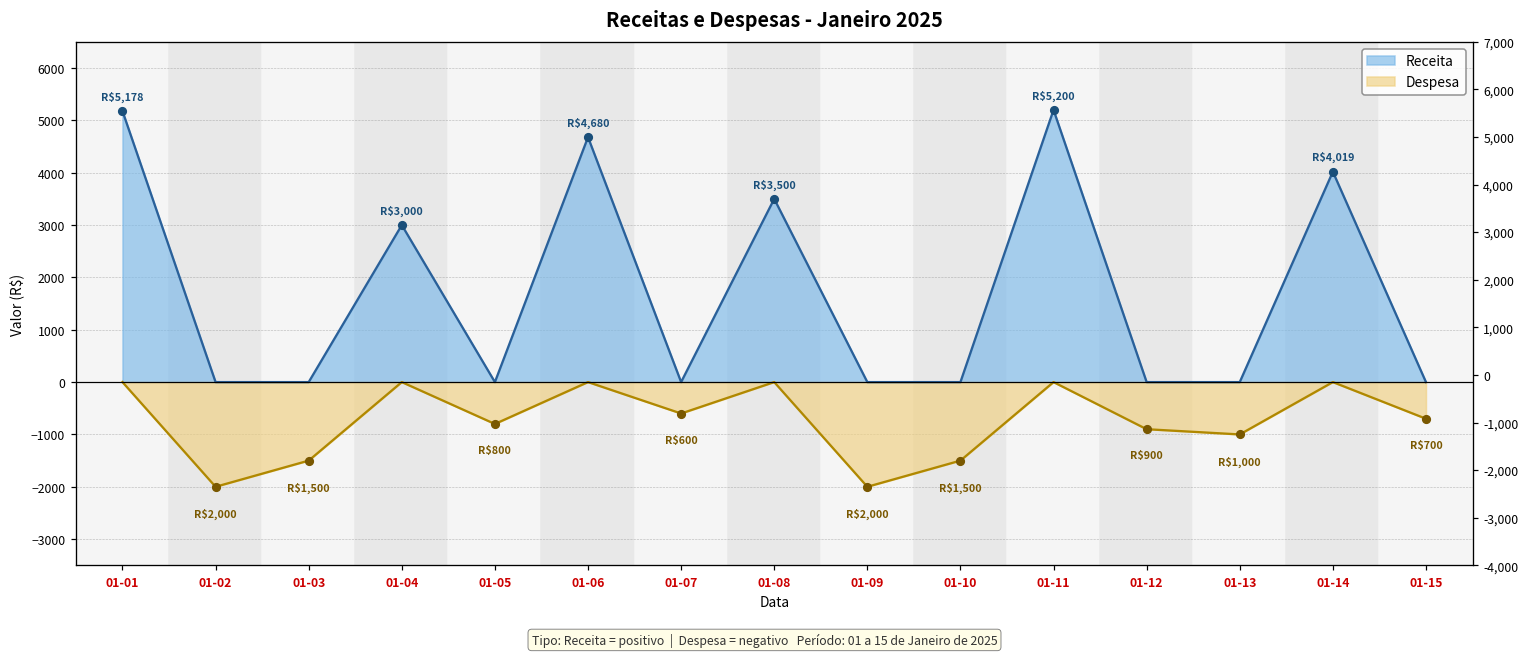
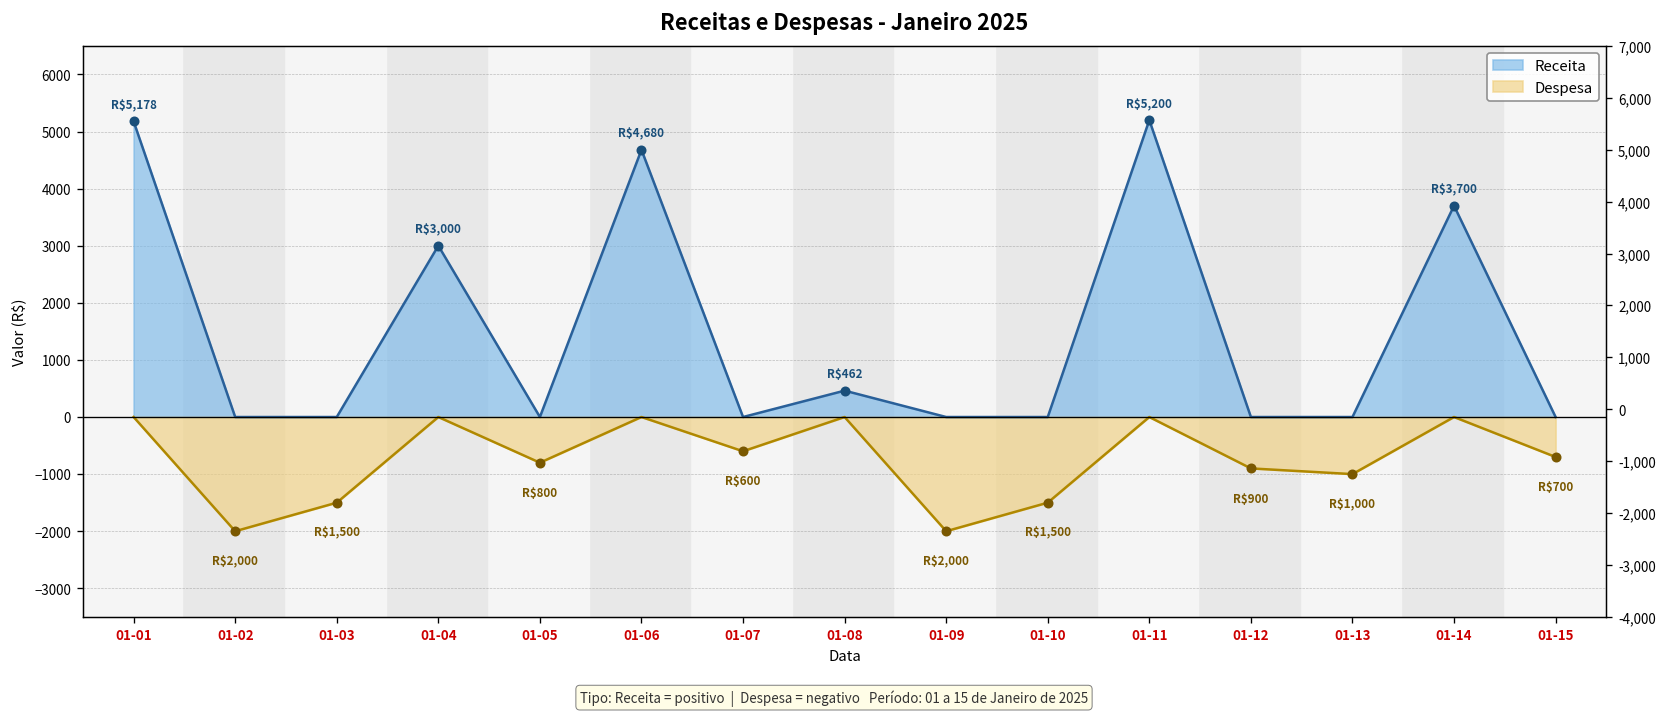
Receita, 01-08: $3,500 -> $462
Receita, 01-14: $4,019 -> $3,700
